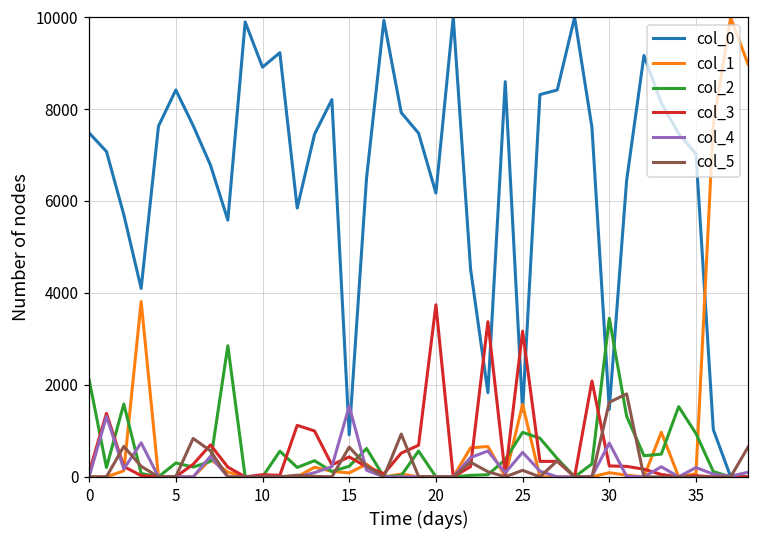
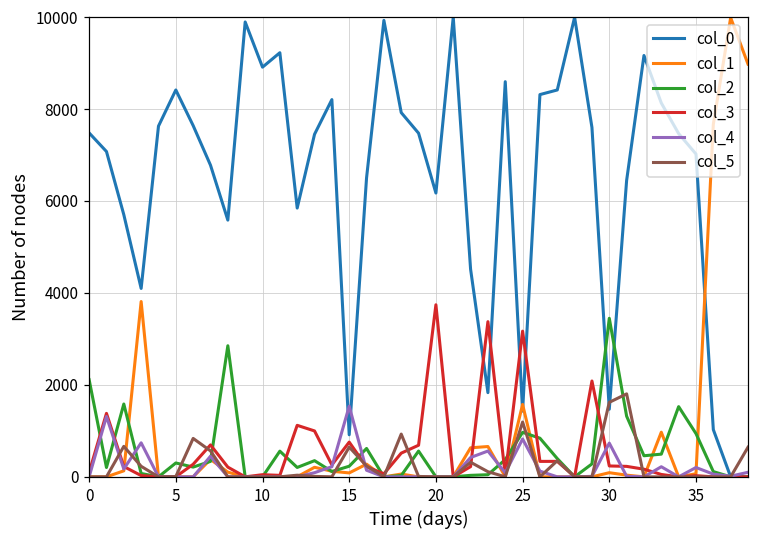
col_3, 15: 400 -> 800
col_4, 25: 500 -> 800
col_5, 25: 100 -> 1200
